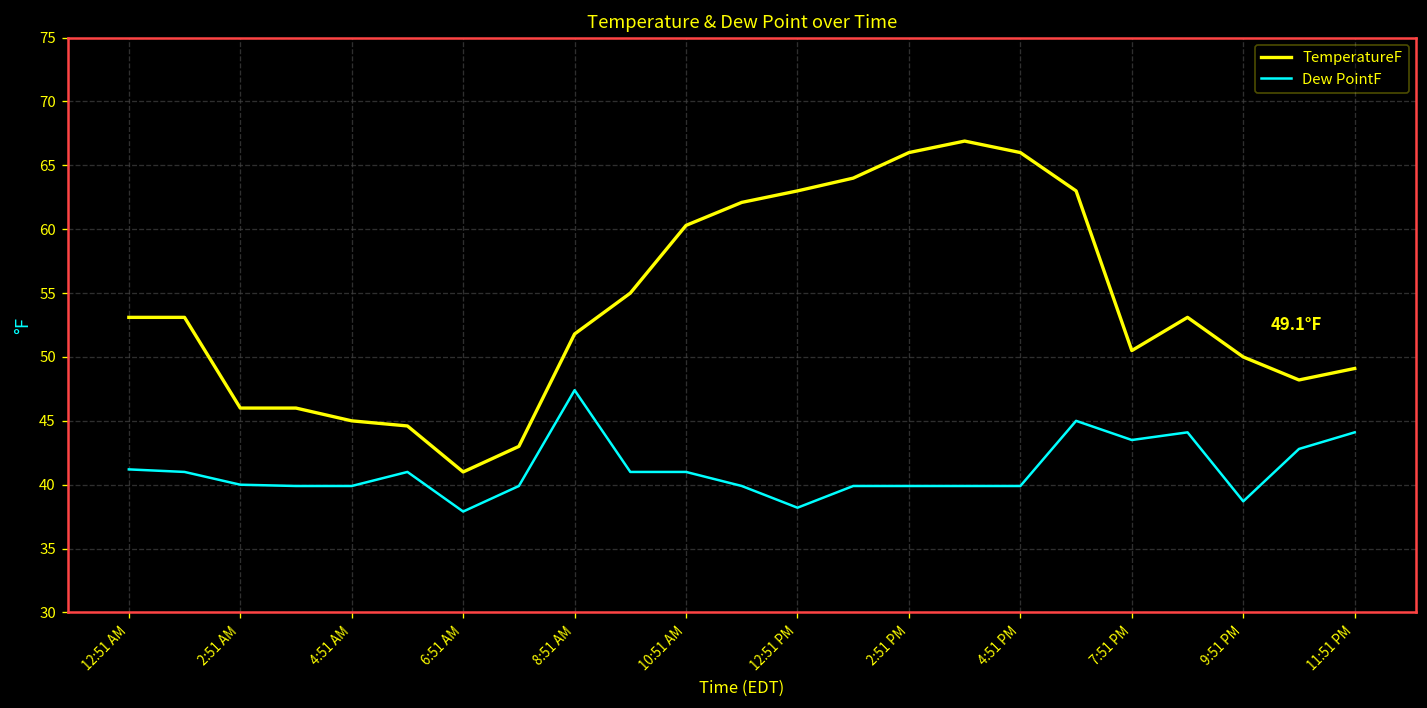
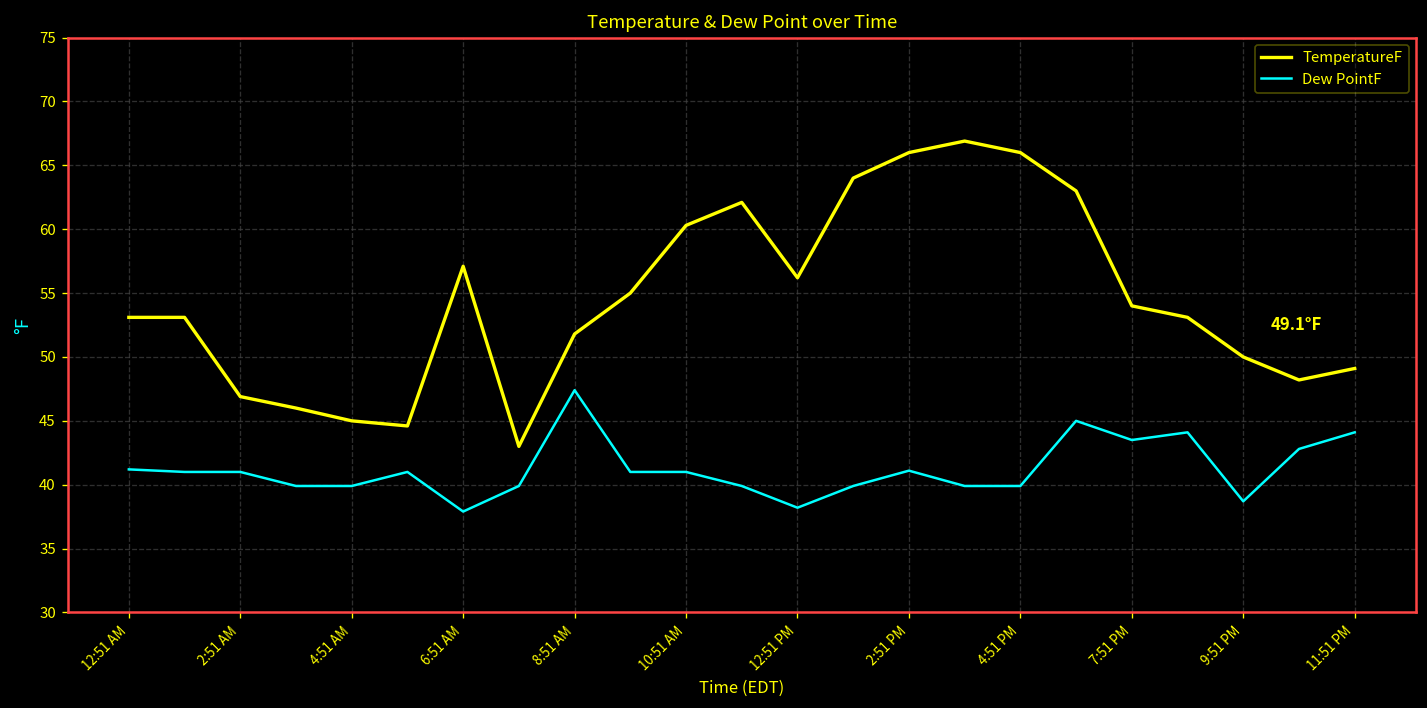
TemperatureF, 2:51 AM: 46.0 -> 46.9
Dew PointF, 2:51 AM: 40 -> 41
TemperatureF, 6:51 AM: 41.0 -> 57.1
TemperatureF, 12:51 PM: 63.0 -> 56.2
Dew PointF, 2:51 PM: 39.9 -> 41.1
TemperatureF, 7:51 PM: 50.5 -> 54.0
